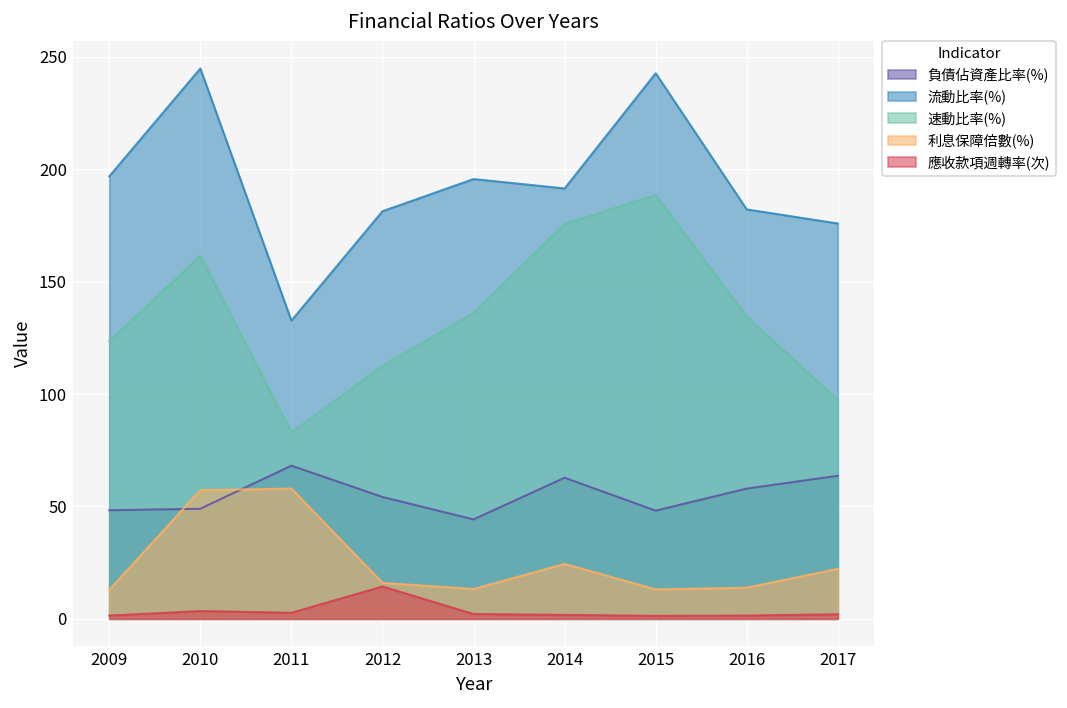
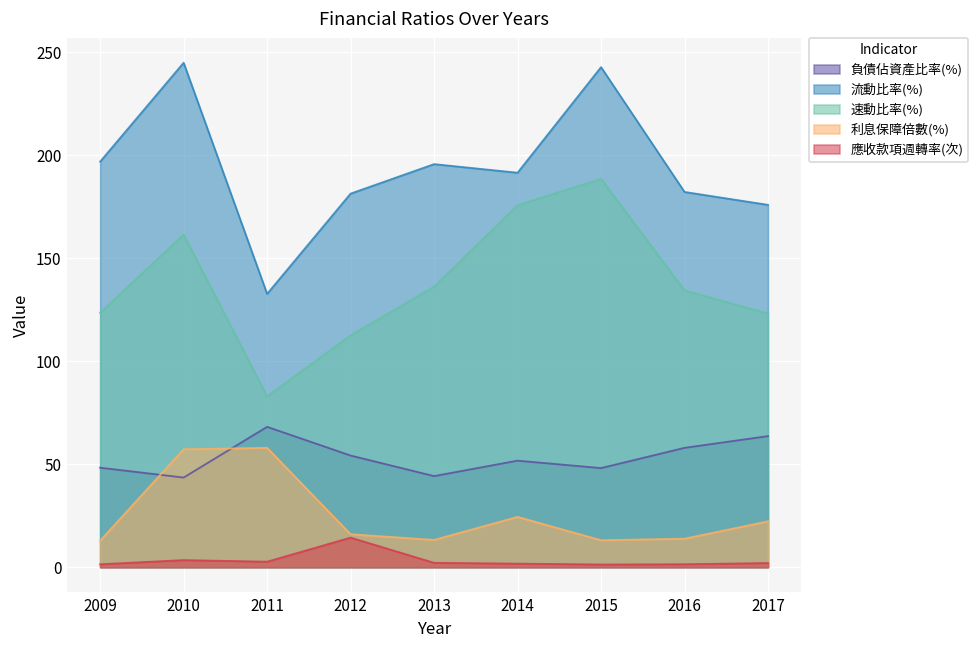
負債佔資產比率(%), 2010: 49 -> 44
負債佔資產比率(%), 2014: 63 -> 52
速動比率(%), 2017: 97 -> 123
